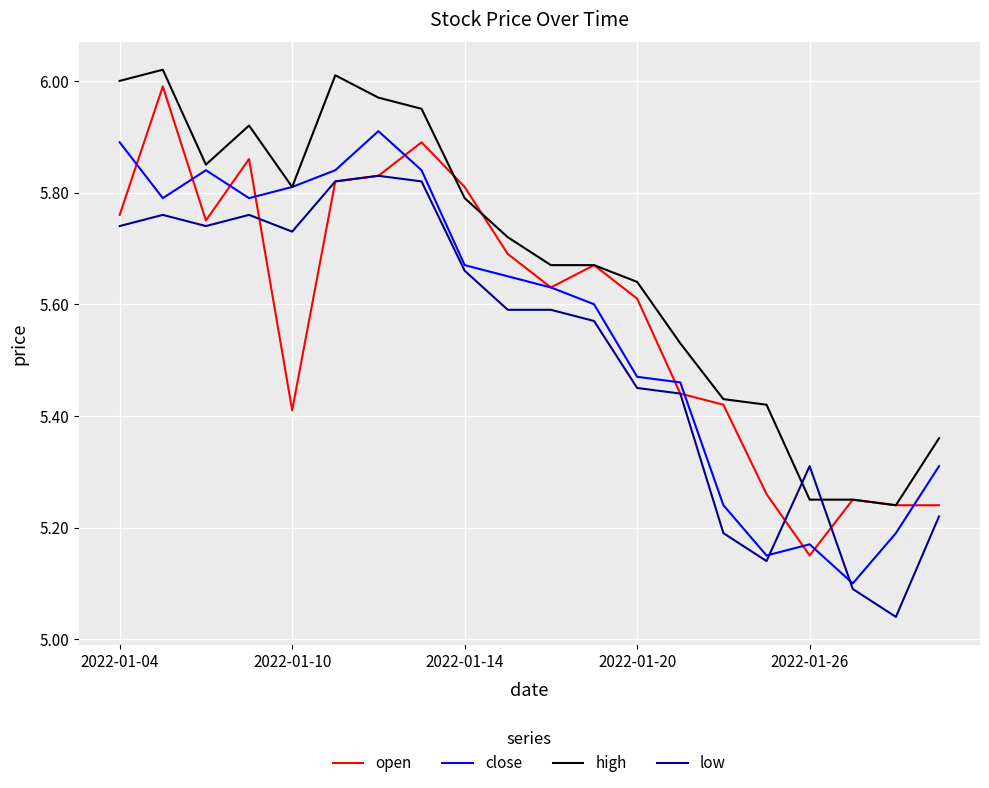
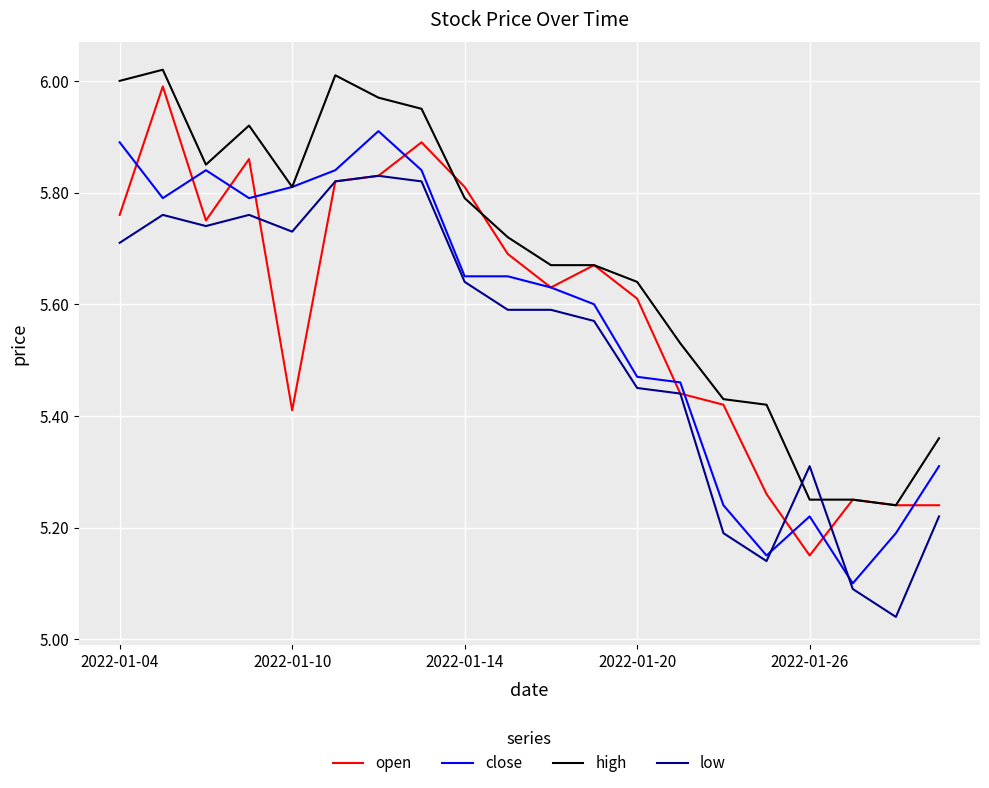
low, 2022-01-04: 5.74 -> 5.71
close, 2022-01-14: 5.67 -> 5.65
low, 2022-01-14: 5.66 -> 5.64
close, 2022-01-26: 5.17 -> 5.22
